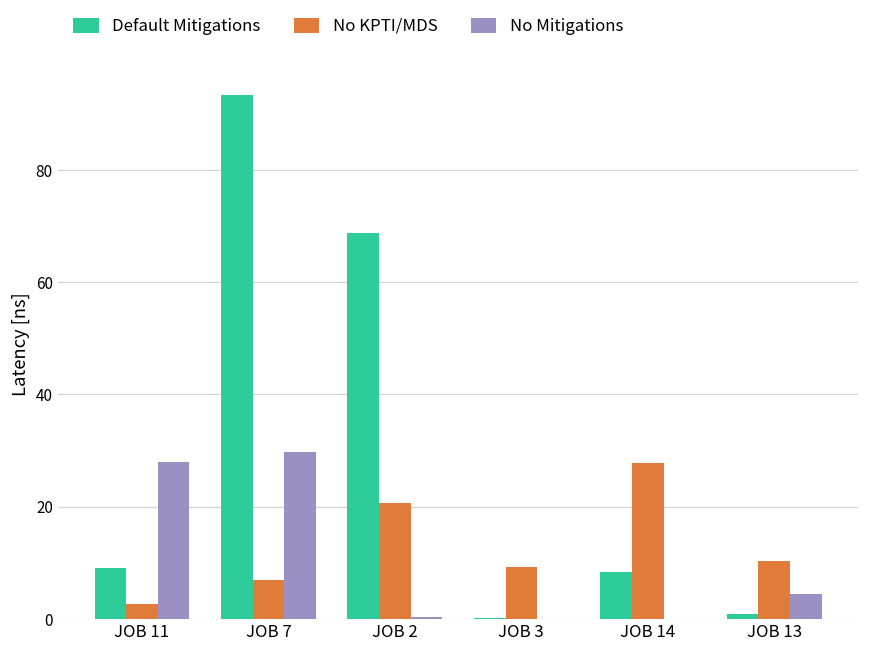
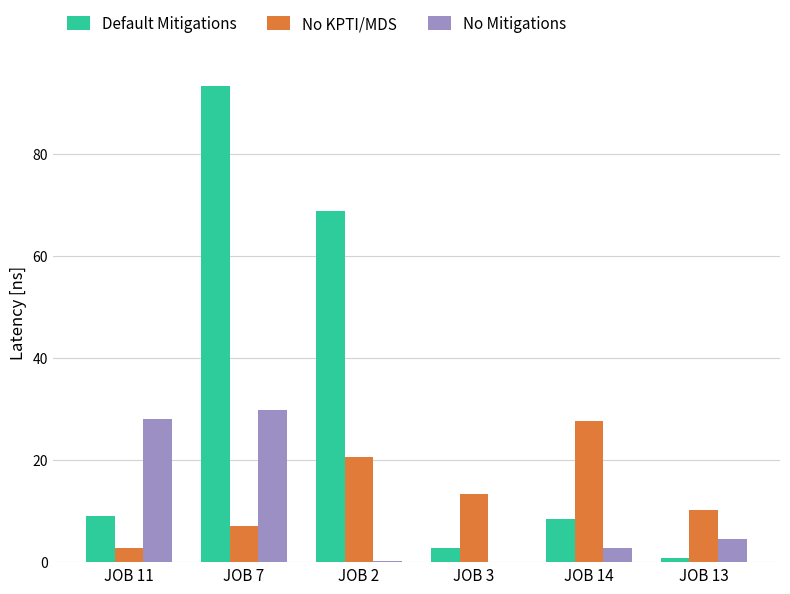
Default Mitigations, JOB 3: 0 -> 3
No KPTI/MDS, JOB 3: 9 -> 13
No Mitigations, JOB 14: 0 -> 3
